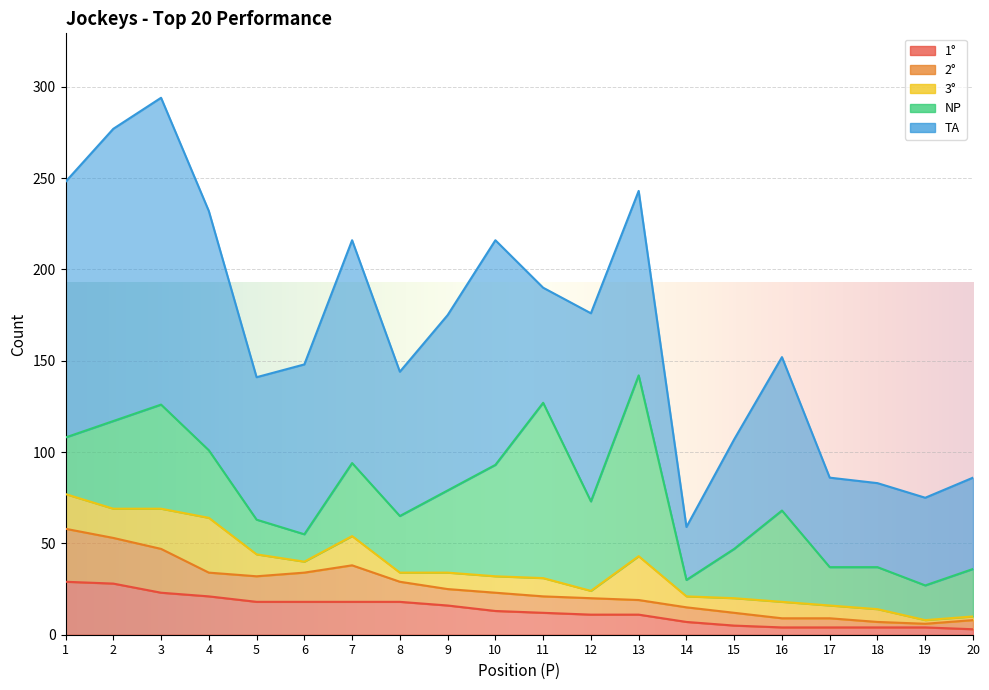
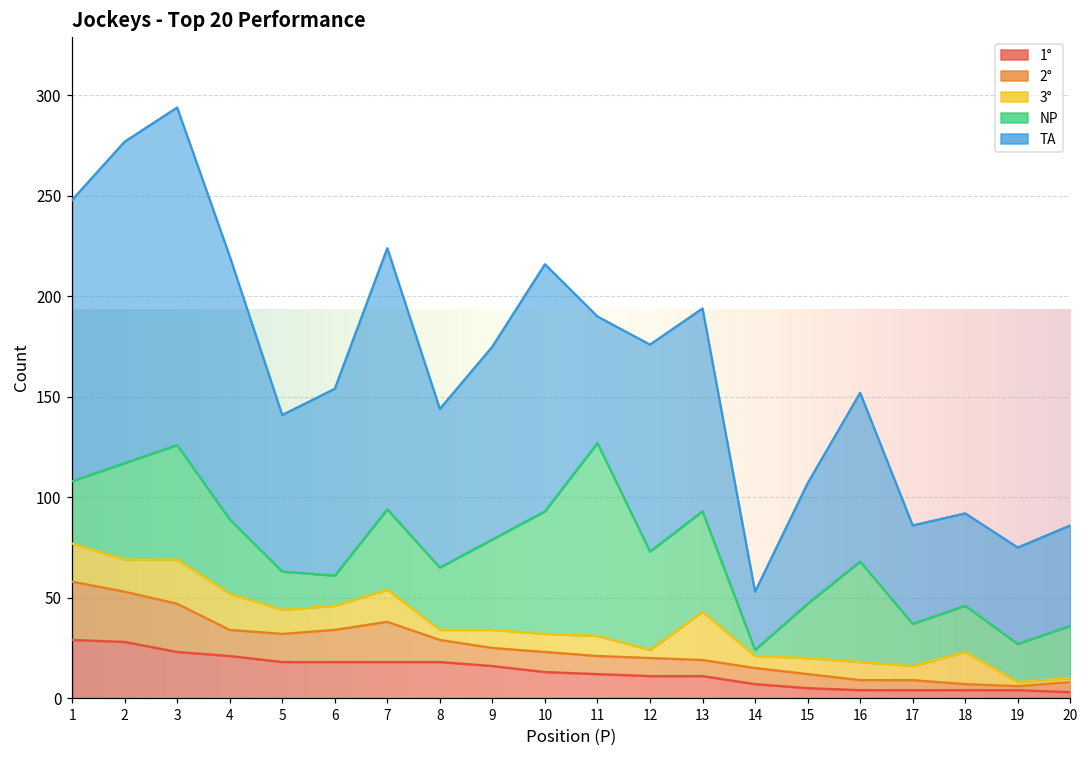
3°, 4: 30 -> 18
3°, 6: 6 -> 12
TA, 7: 122 -> 130
NP, 13: 99 -> 50
NP, 14: 9 -> 3
3°, 18: 7 -> 16
